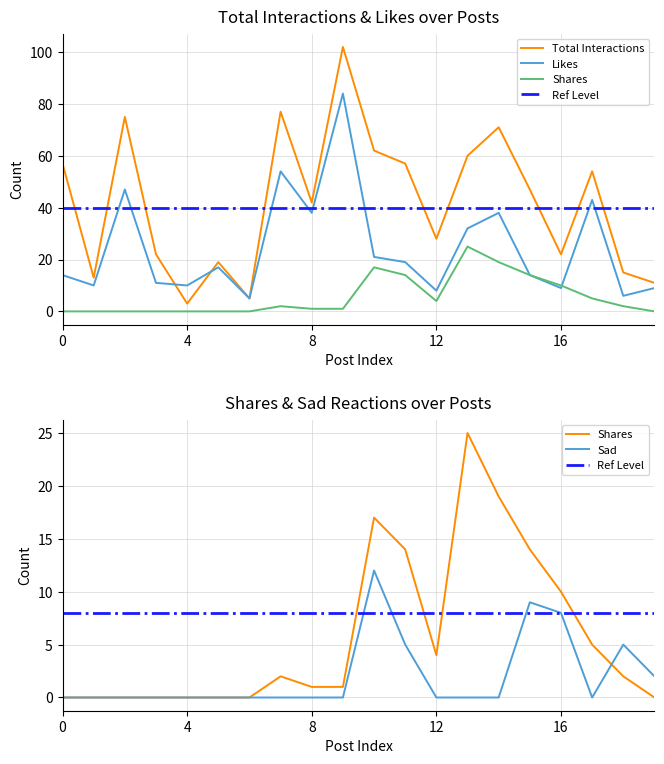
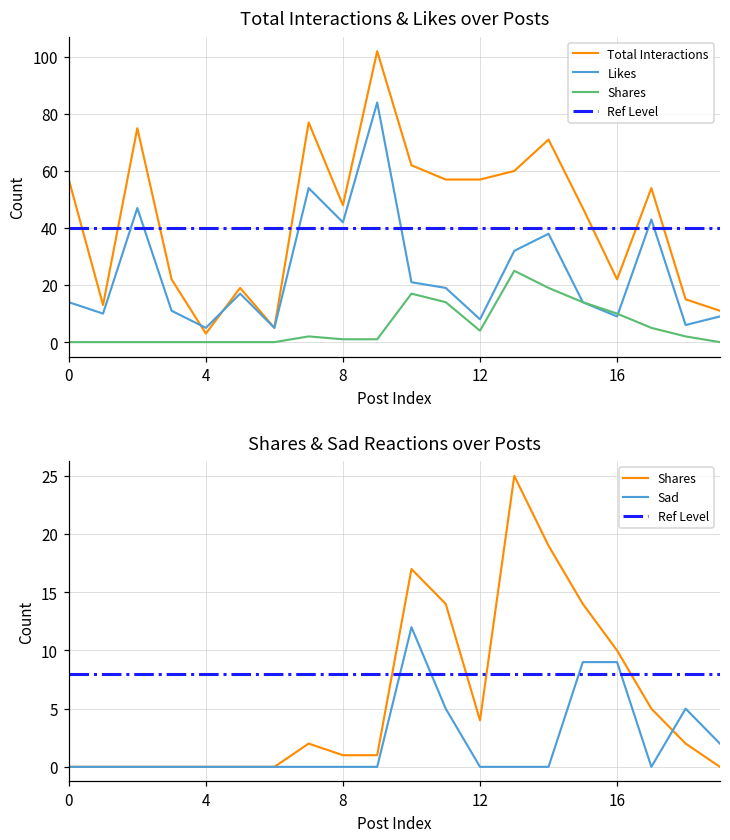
Total Interactions & Likes over Posts, Likes, 4: 10 -> 5
Total Interactions & Likes over Posts, Total Interactions, 8: 42 -> 48
Total Interactions & Likes over Posts, Likes, 8: 38 -> 42
Total Interactions & Likes over Posts, Total Interactions, 12: 28 -> 57
Shares & Sad Reactions over Posts, Sad, 16: 8 -> 9
